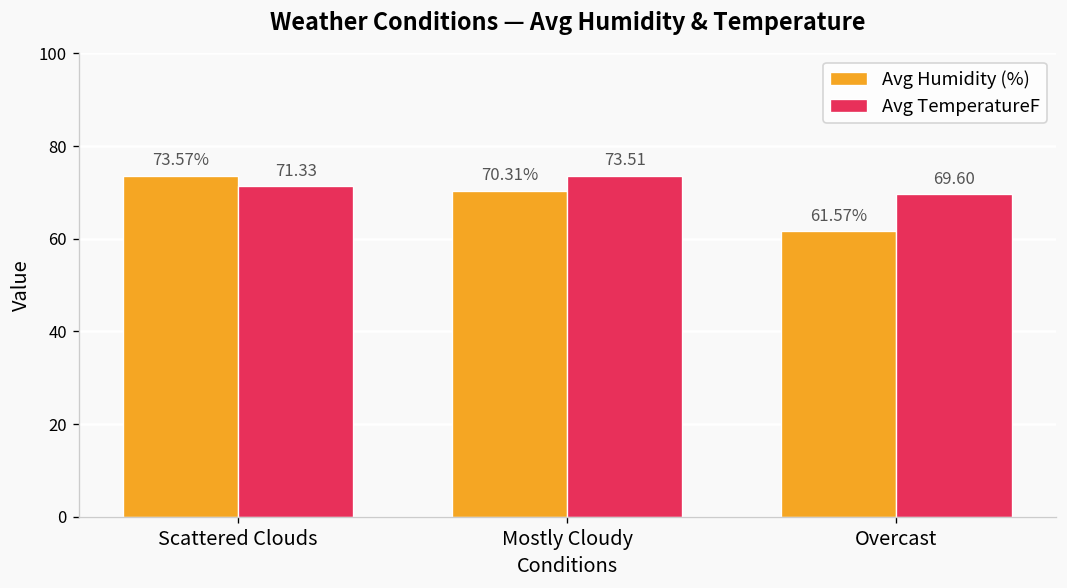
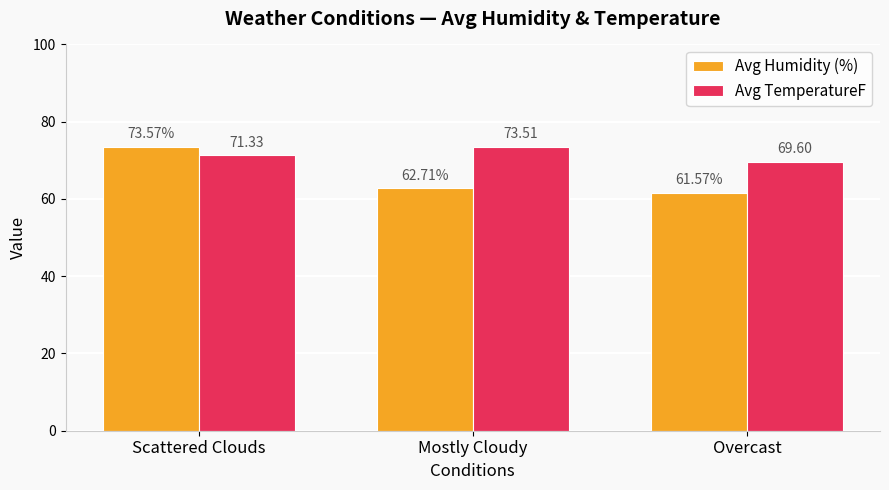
Avg Humidity (%), Mostly Cloudy: 70.31% -> 62.71%
